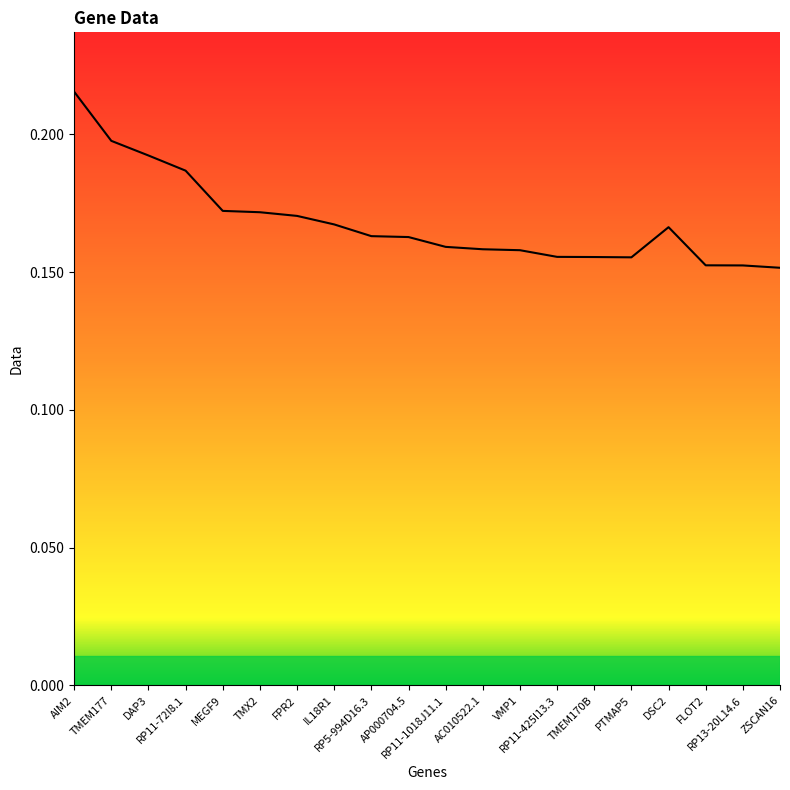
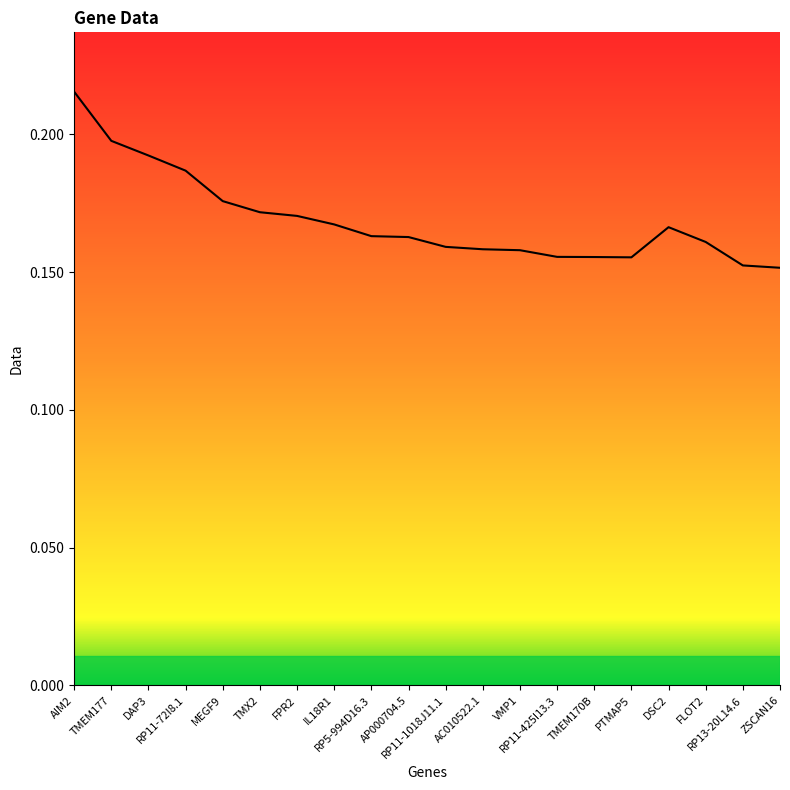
MEGF9: 0.172 -> 0.176
FLOT2: 0.152 -> 0.161
